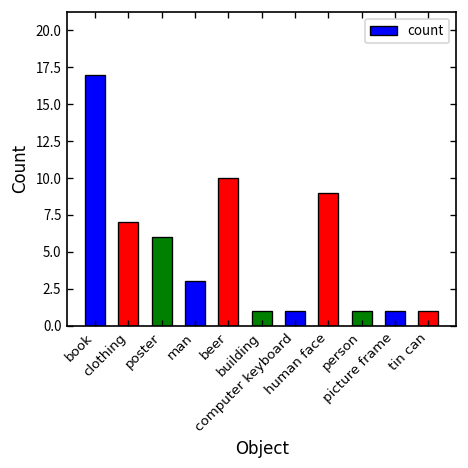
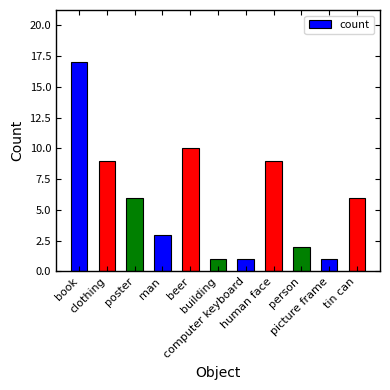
clothing: 7 -> 9
person: 1 -> 2
tin can: 1 -> 6
